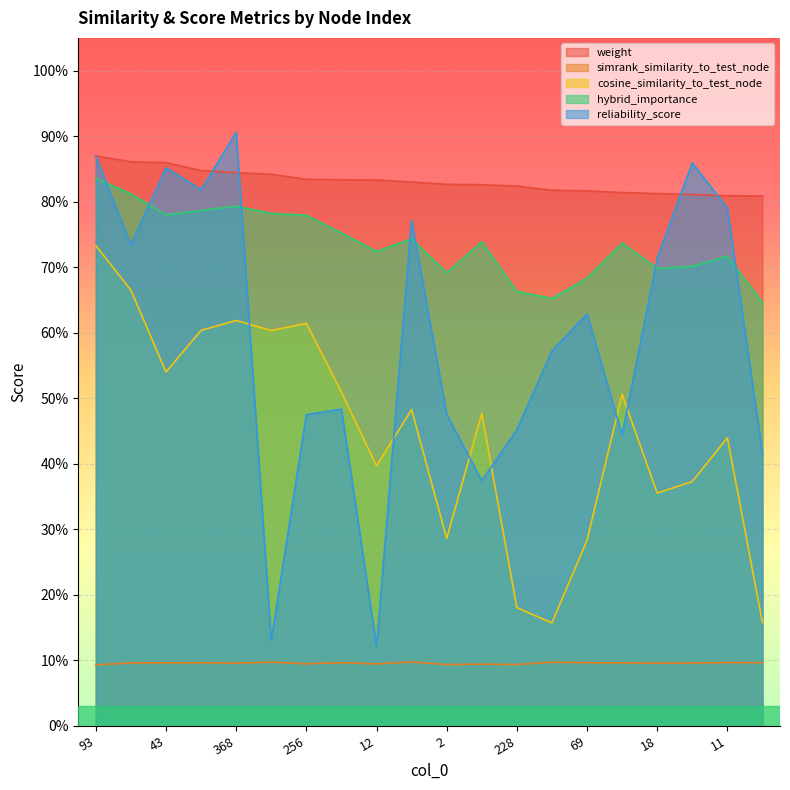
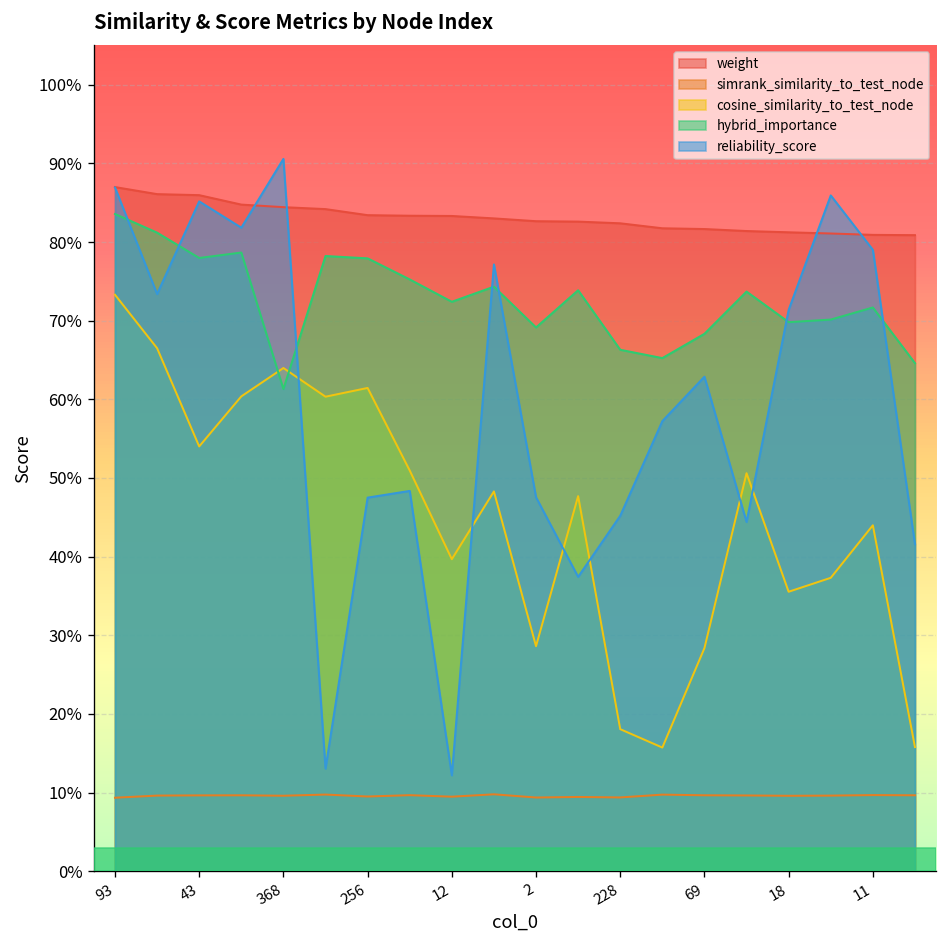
cosine_similarity_to_test_node, 368: 62% -> 64%
hybrid_importance, 368: 79% -> 61%
